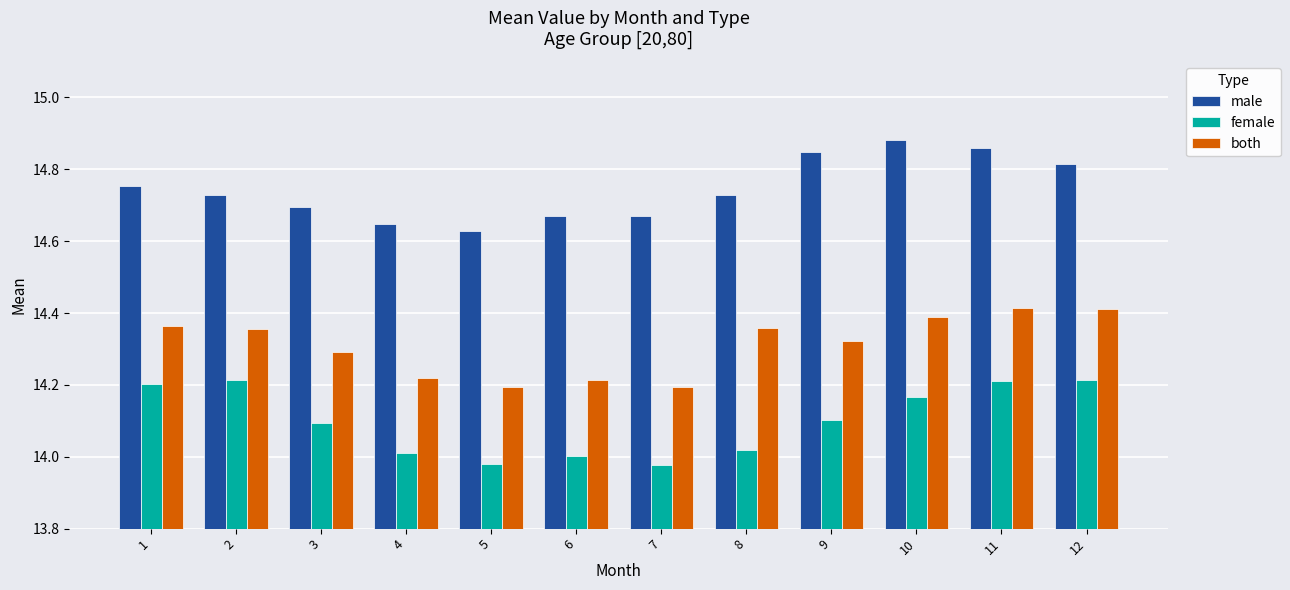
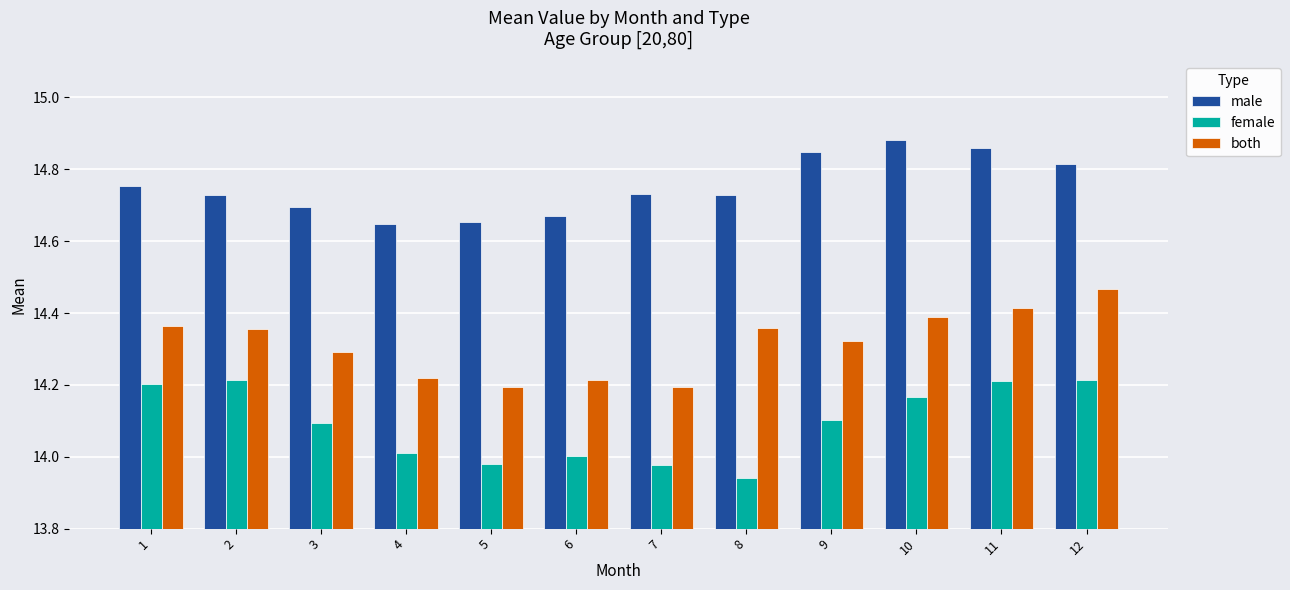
male, 5: 14.63 -> 14.65
male, 7: 14.67 -> 14.73
female, 8: 14.02 -> 13.94
both, 12: 14.41 -> 14.47
